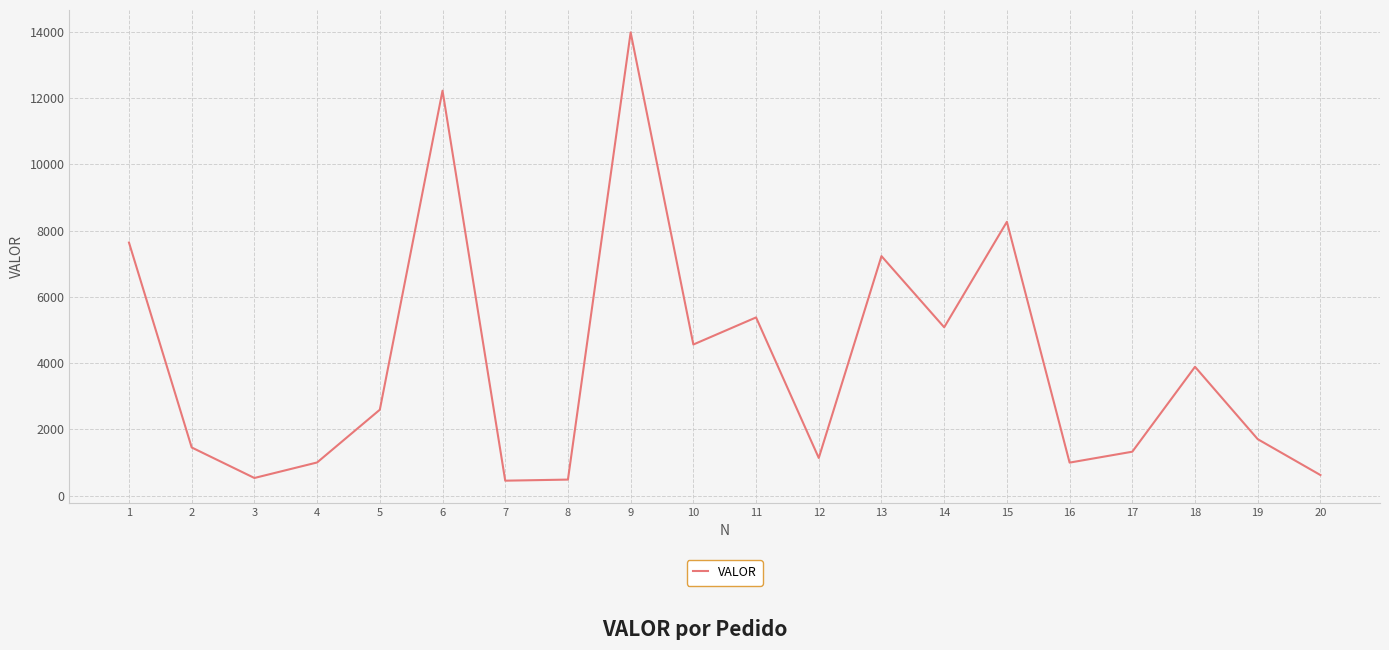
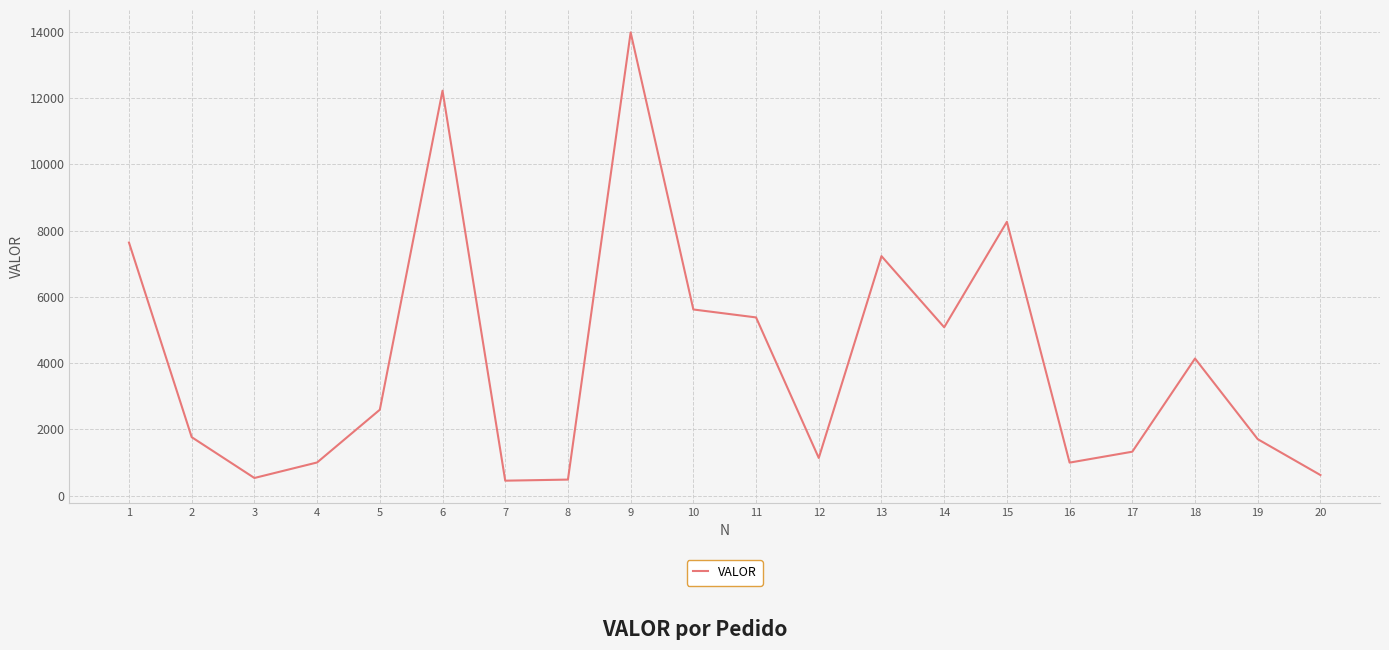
2: 1500 -> 1800
10: 4600 -> 5600
18: 3900 -> 4100
